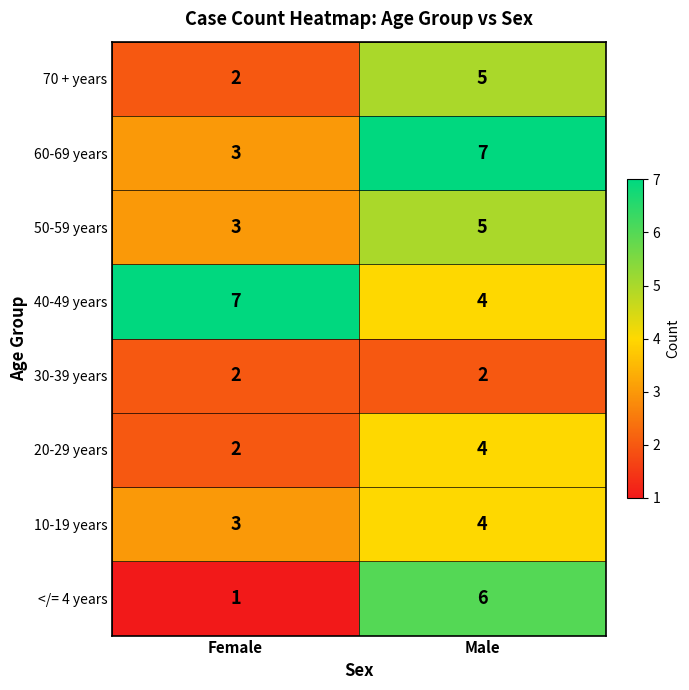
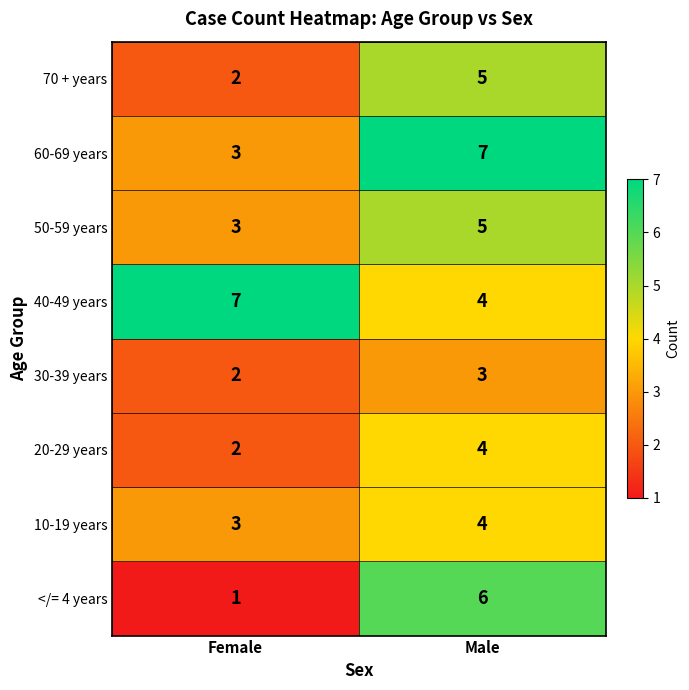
30-39 years, Male: 2 -> 3
